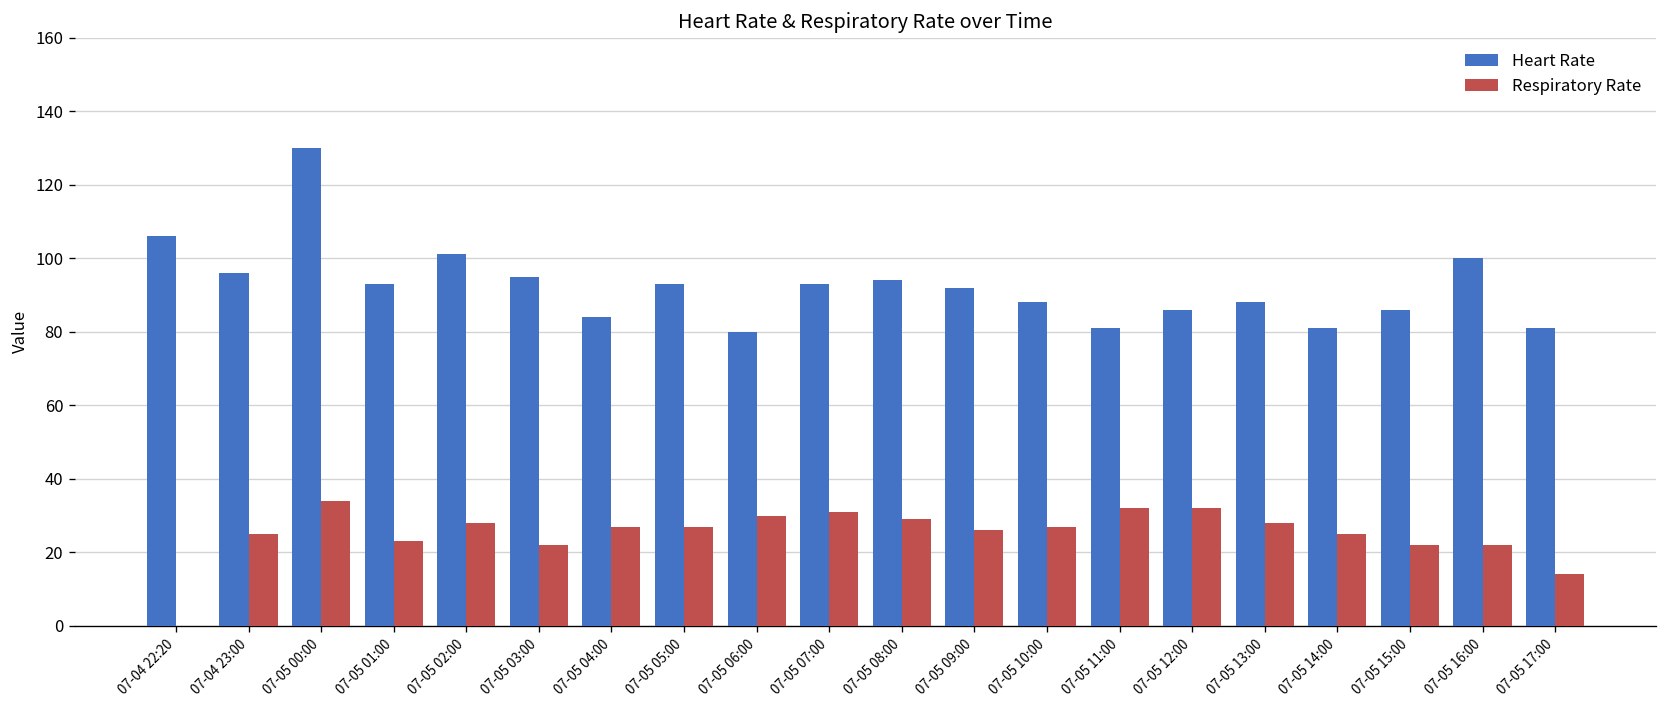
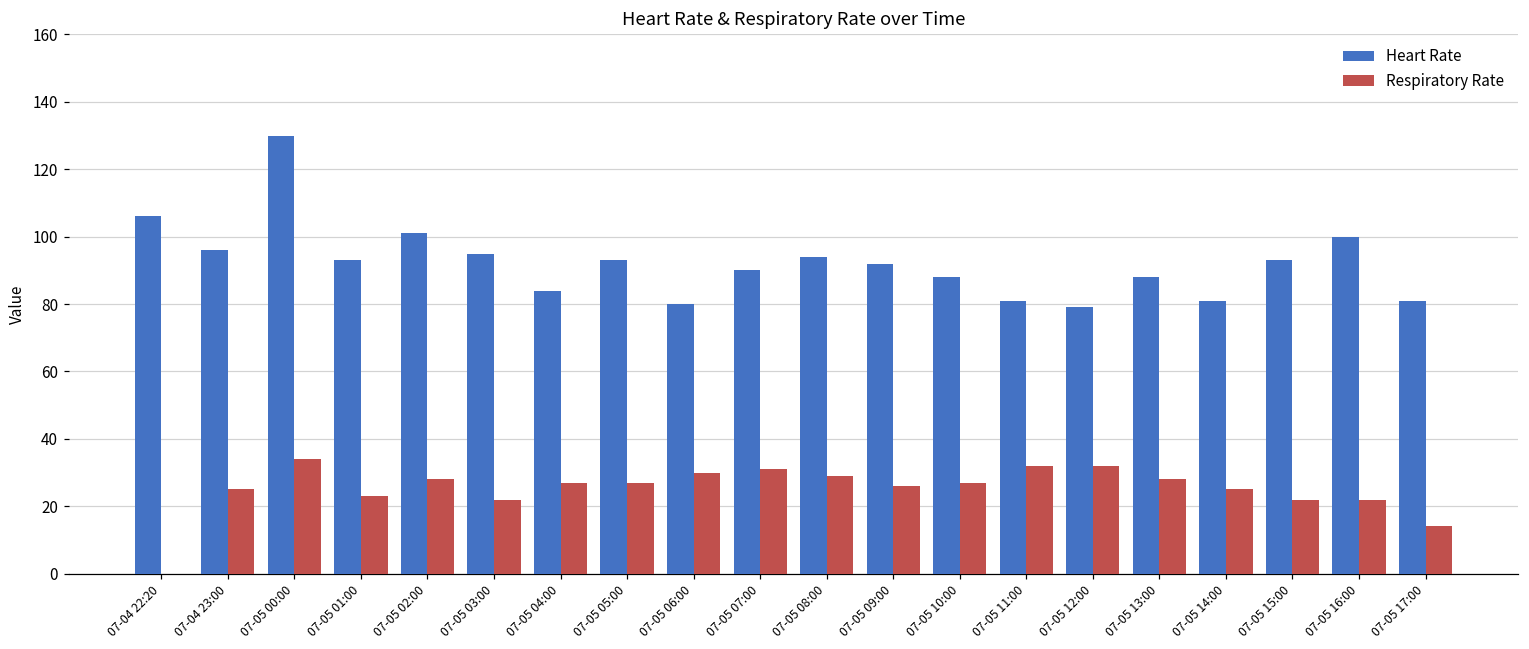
Heart Rate, 07-05 07:00: 93 -> 90
Heart Rate, 07-05 12:00: 86 -> 79
Heart Rate, 07-05 15:00: 86 -> 93
